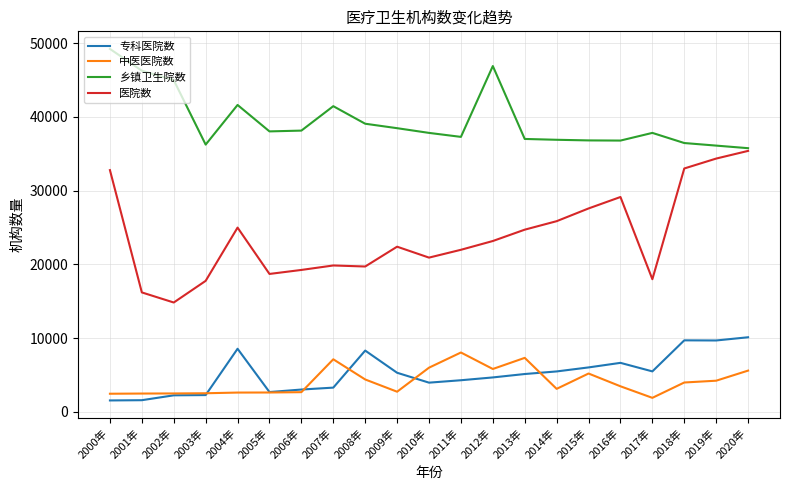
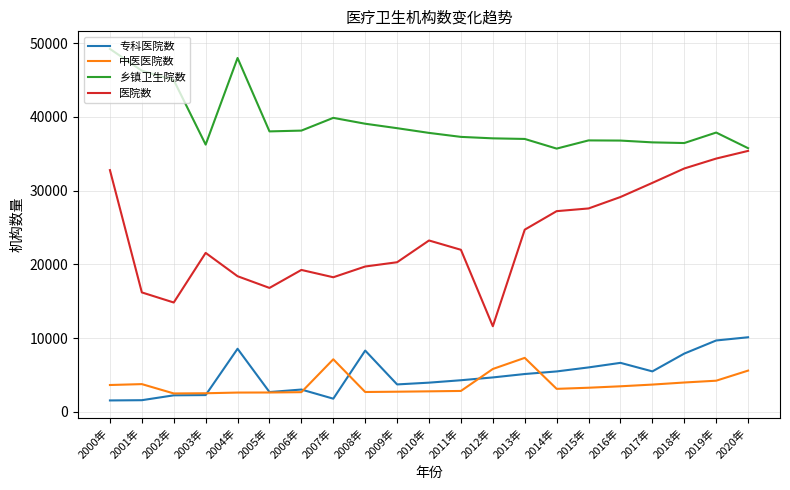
中医医院数, 2000年: 2000 -> 4000
中医医院数, 2001年: 2000 -> 4000
医院数, 2003年: 18000 -> 22000
乡镇卫生院数, 2004年: 42000 -> 48000
医院数, 2004年: 25000 -> 18000
医院数, 2005年: 19000 -> 17000
专科医院数, 2007年: 3000 -> 2000
乡镇卫生院数, 2007年: 41000 -> 40000
医院数, 2007年: 20000 -> 18000
中医医院数, 2008年: 4000 -> 3000
专科医院数, 2009年: 5000 -> 4000
医院数, 2009年: 22000 -> 20000
中医医院数, 2010年: 6000 -> 3000
医院数, 2010年: 21000 -> 23000
中医医院数, 2011年: 8000 -> 3000
乡镇卫生院数, 2012年: 47000 -> 37000
医院数, 2012年: 23000 -> 12000
乡镇卫生院数, 2014年: 37000 -> 36000
医院数, 2014年: 26000 -> 27000
中医医院数, 2015年: 5000 -> 3000
中医医院数, 2017年: 2000 -> 4000
乡镇卫生院数, 2017年: 38000 -> 37000
医院数, 2017年: 18000 -> 31000
专科医院数, 2018年: 10000 -> 8000
乡镇卫生院数, 2019年: 36000 -> 38000
